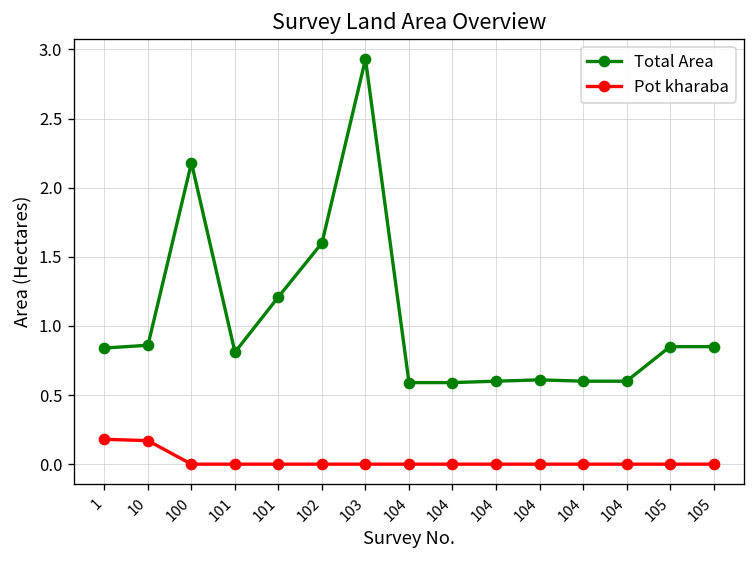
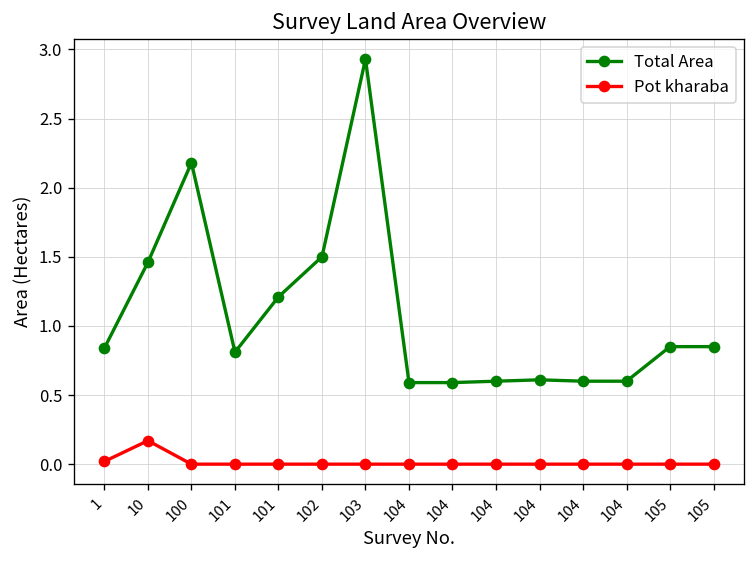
Pot kharaba, 1: 0.18 -> 0.02
Total Area, 10: 0.86 -> 1.46
Total Area, 102: 1.6 -> 1.5
